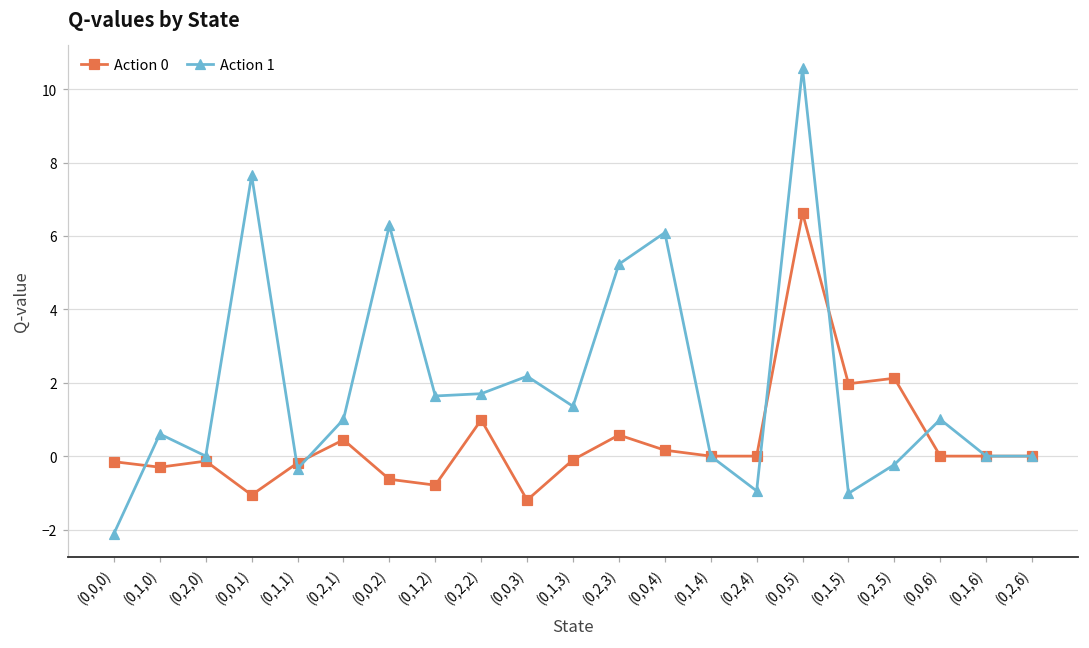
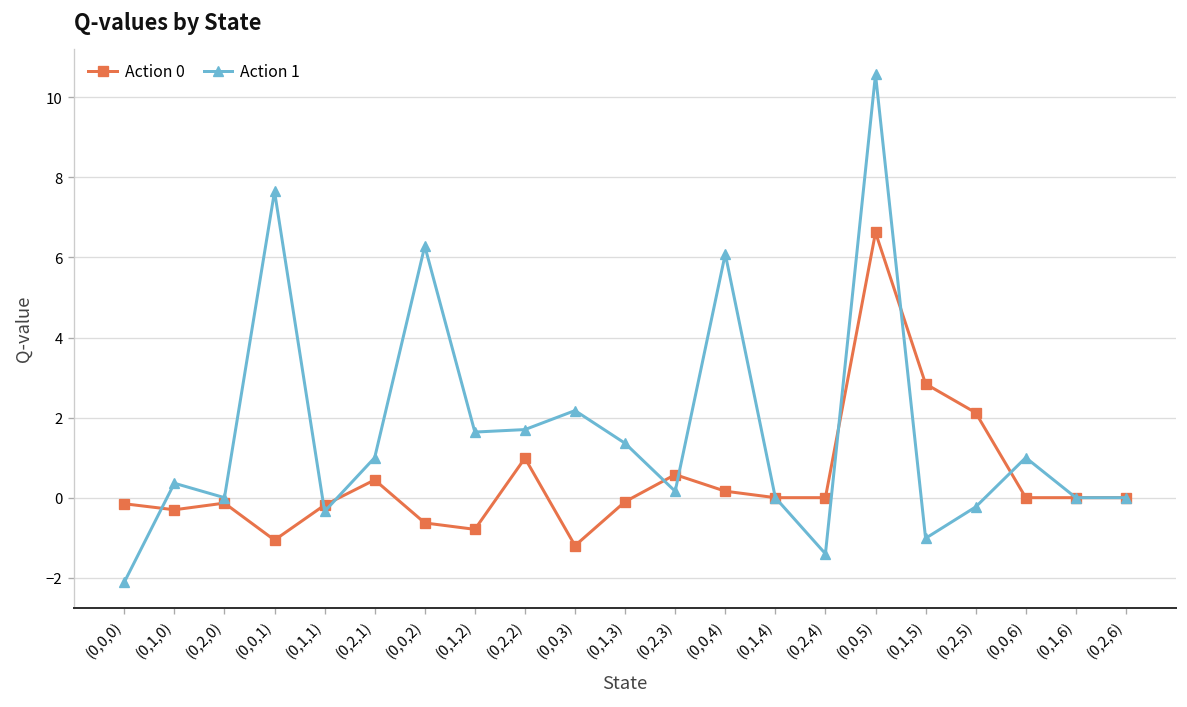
Action 1, (0,1,0): 0.6 -> 0.4
Action 1, (0,2,3): 5.2 -> 0.2
Action 1, (0,2,4): -0.9 -> -1.4
Action 0, (0,1,5): 2.0 -> 2.8
